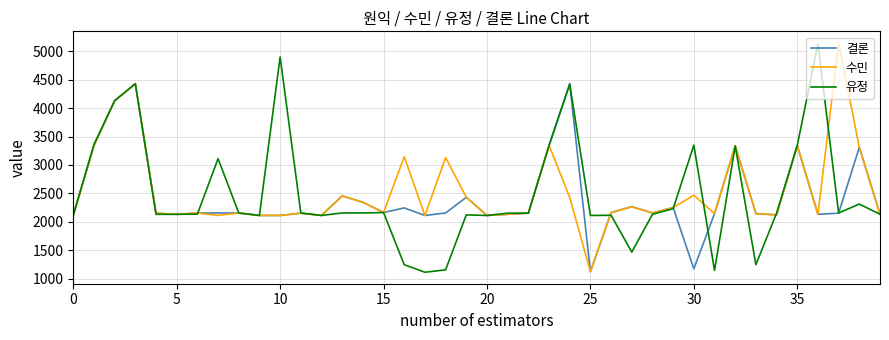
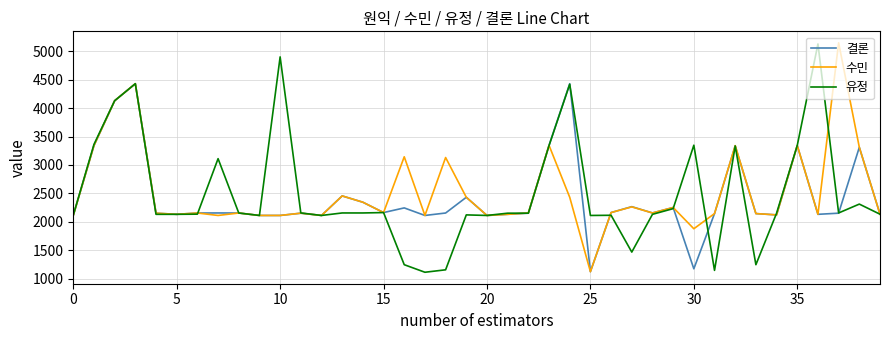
수민, 30: 2500 -> 1900
